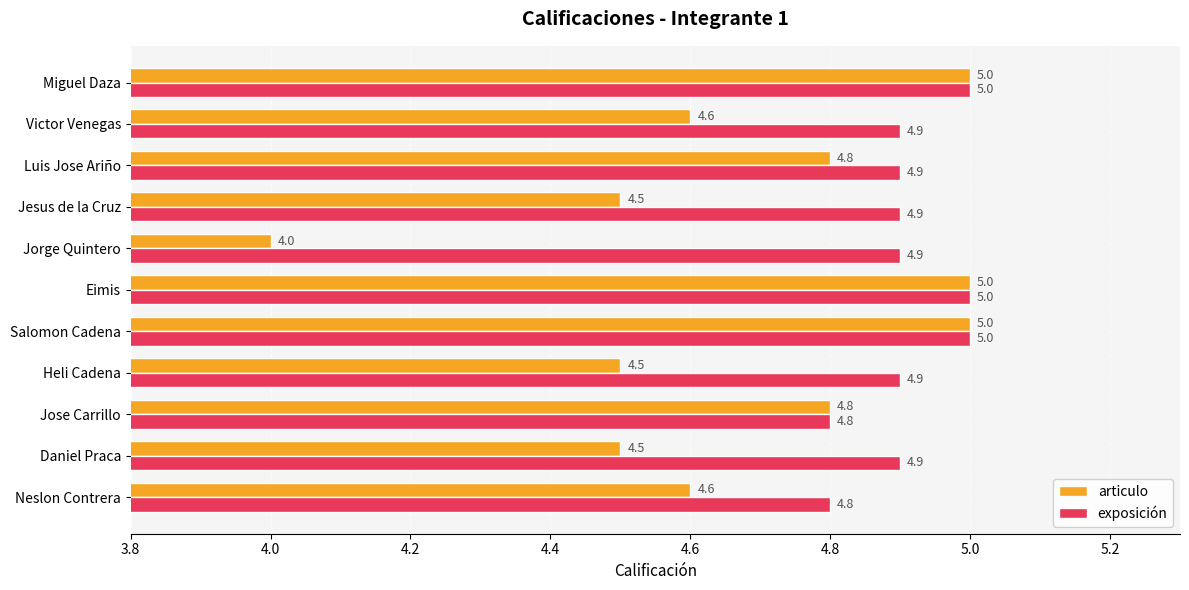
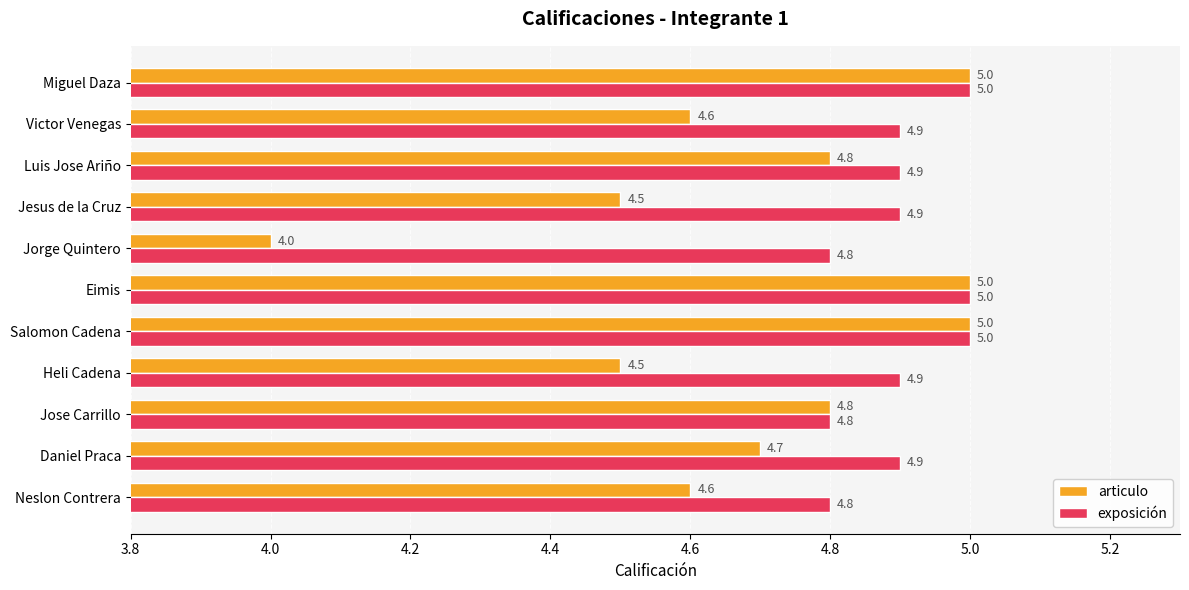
exposición, Jorge Quintero: 4.9 -> 4.8
articulo, Daniel Praca: 4.5 -> 4.7
